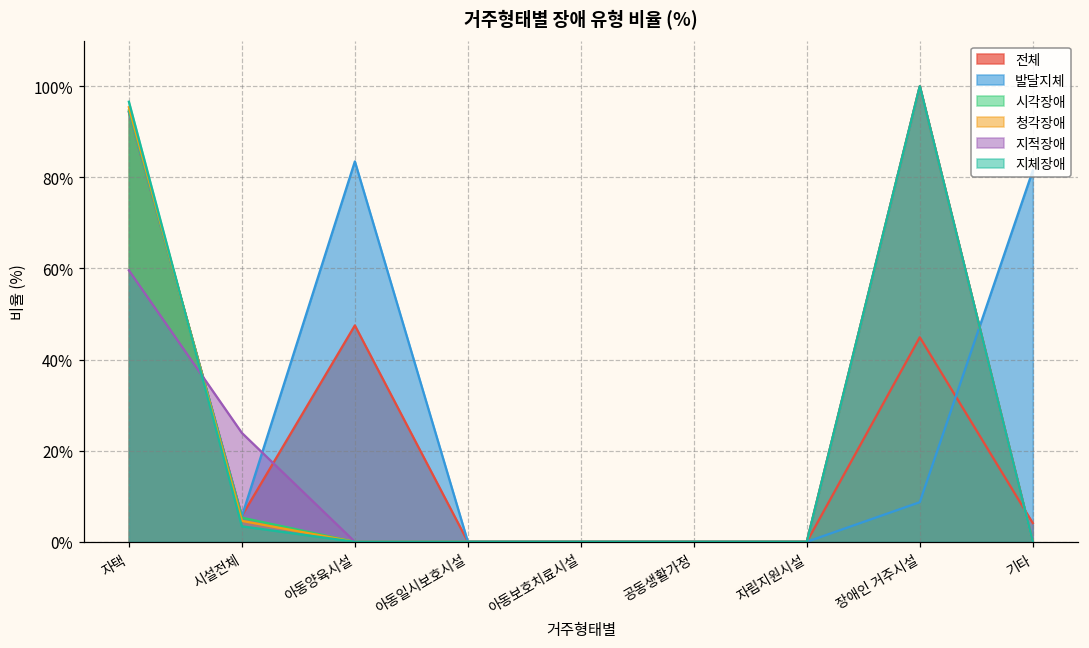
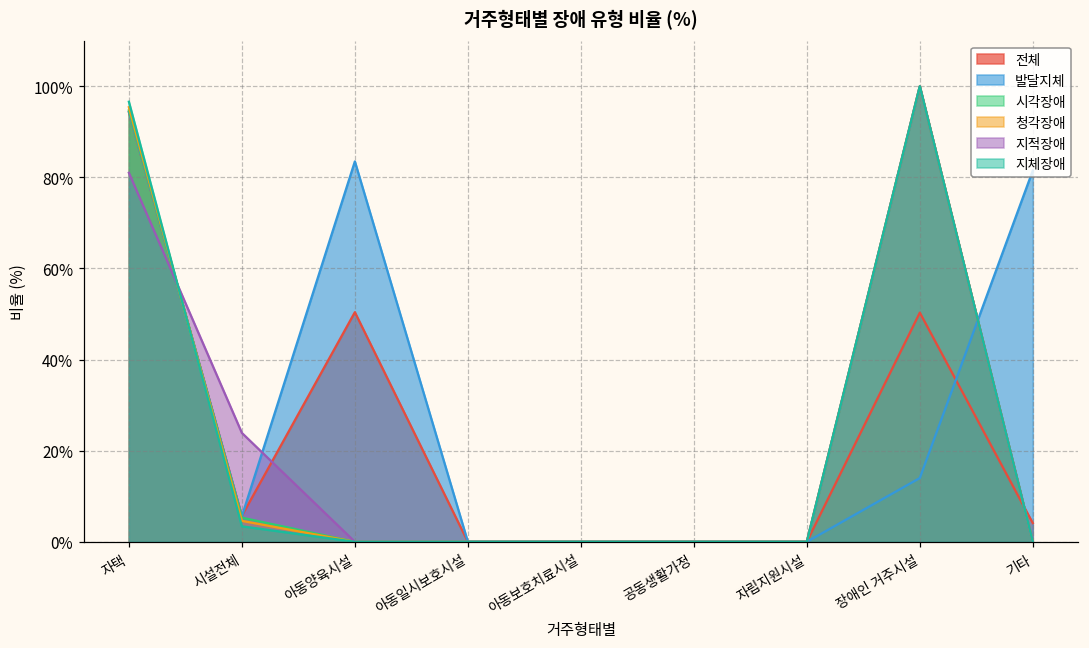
지적장애, 자택: 60% -> 81%
전체, 아동양육시설: 48% -> 50%
전체, 장애인 거주시설: 45% -> 50%
발달지체, 장애인 거주시설: 9% -> 14%
